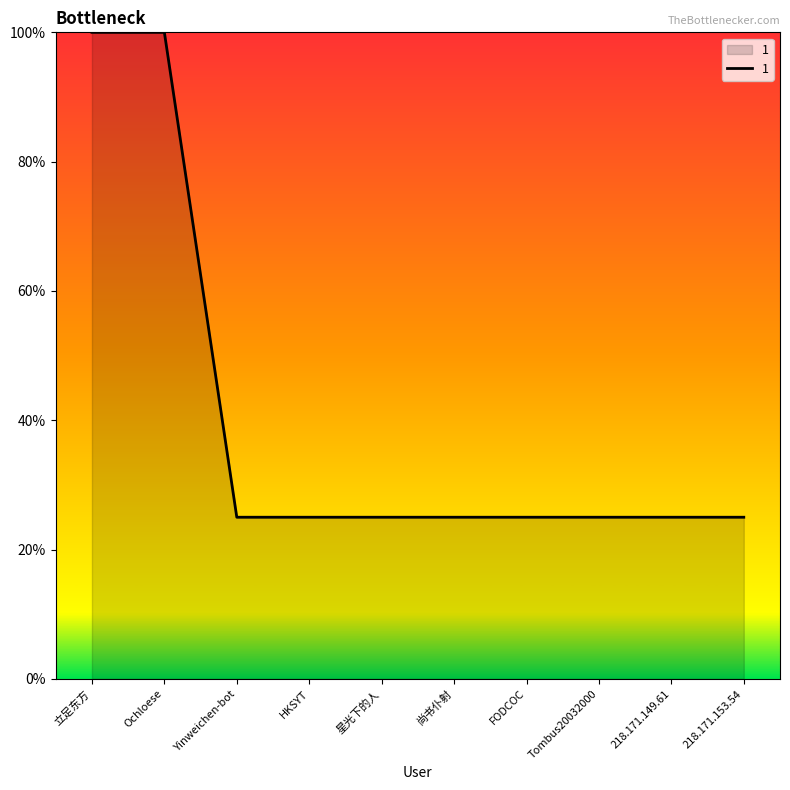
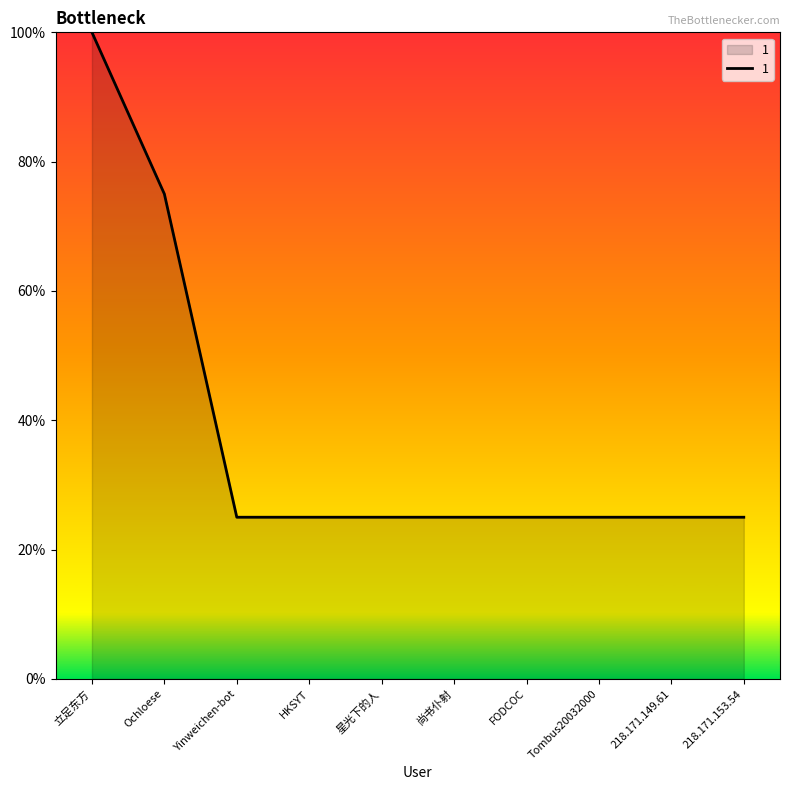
Ochloese: 100% -> 75%
